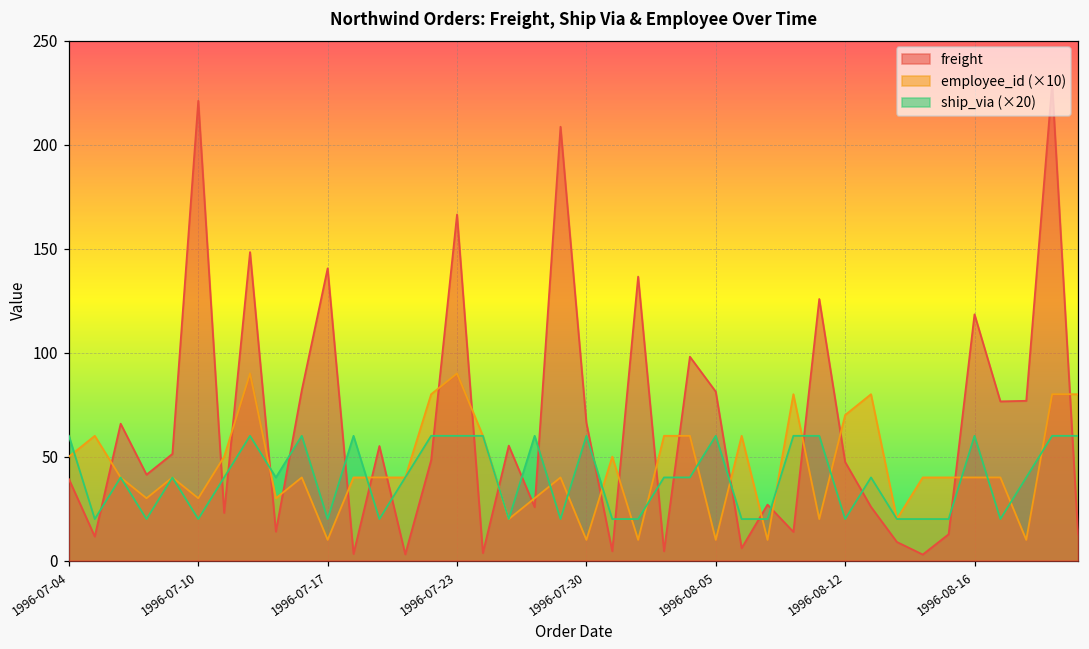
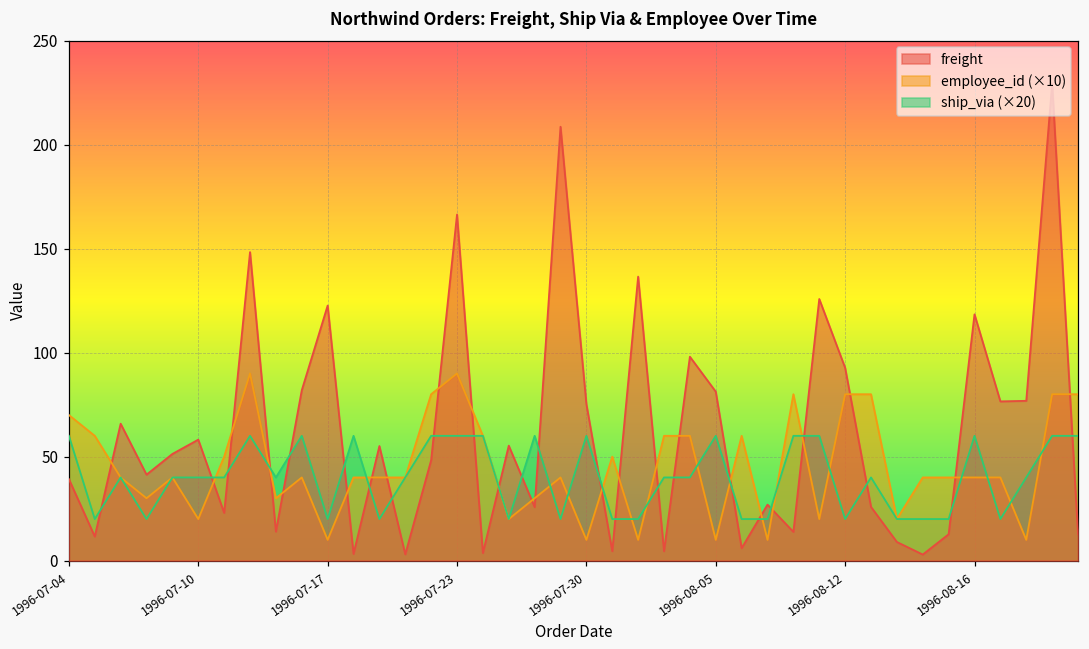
employee_id (×10), 1996-07-04: 50 -> 70
freight, 1996-07-10: 221 -> 58
employee_id (×10), 1996-07-10: 30 -> 20
ship_via (×20), 1996-07-10: 20 -> 40
freight, 1996-07-17: 141 -> 123
freight, 1996-07-30: 66 -> 75
freight, 1996-08-12: 47 -> 93
employee_id (×10), 1996-08-12: 70 -> 80
